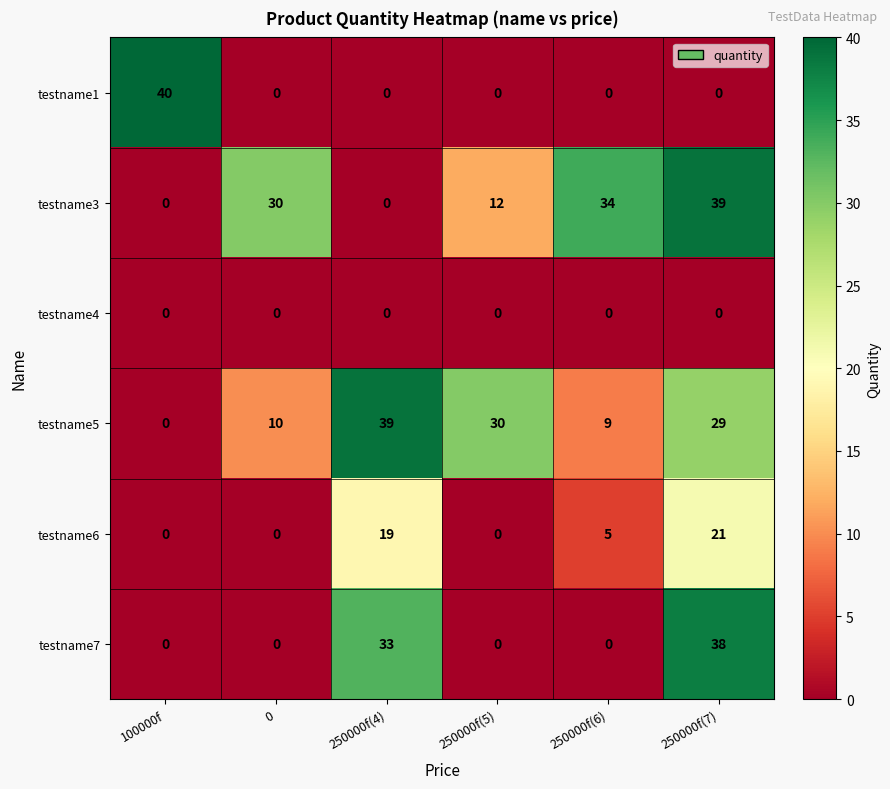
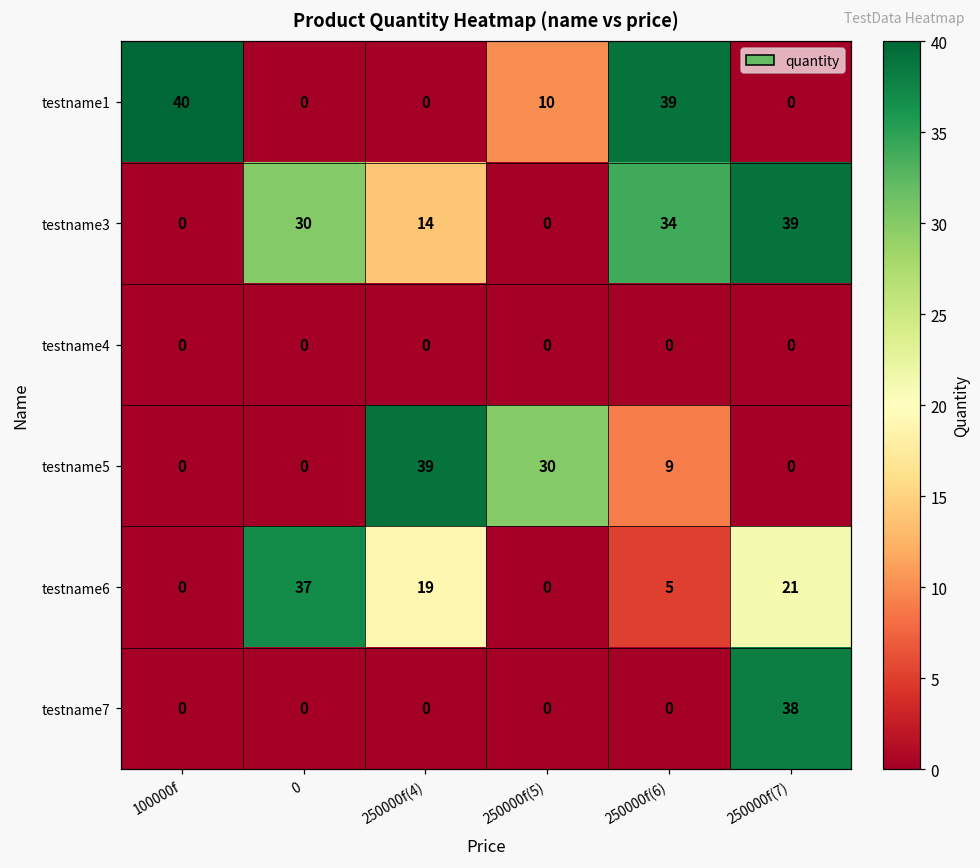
testname1, 250000f(5): 0 -> 10
testname1, 250000f(6): 0 -> 39
testname3, 250000f(4): 0 -> 14
testname3, 250000f(5): 12 -> 0
testname5, 0: 10 -> 0
testname5, 250000f(7): 29 -> 0
testname6, 0: 0 -> 37
testname7, 250000f(4): 33 -> 0
